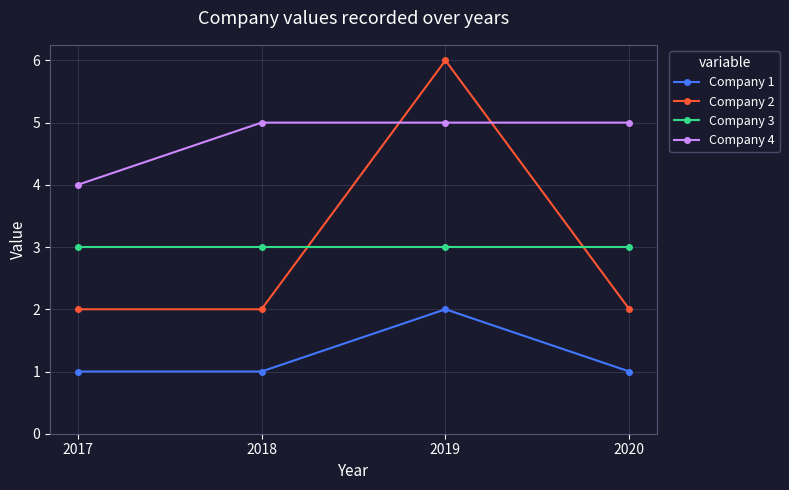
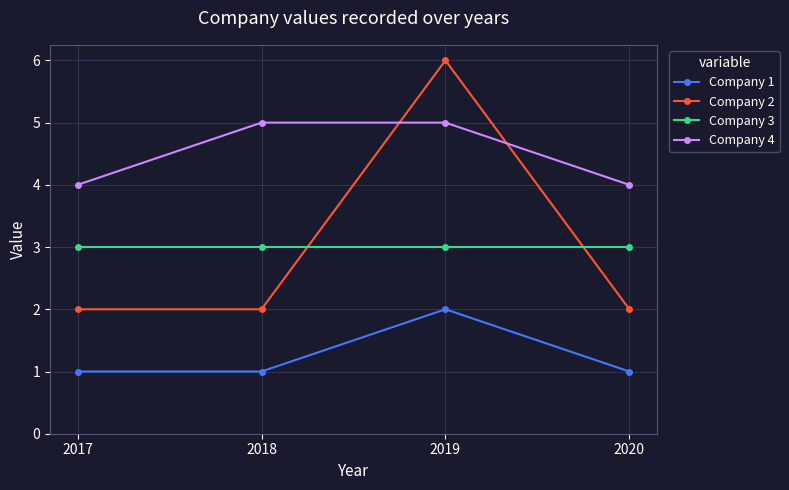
Company 4, 2020: 5 -> 4
